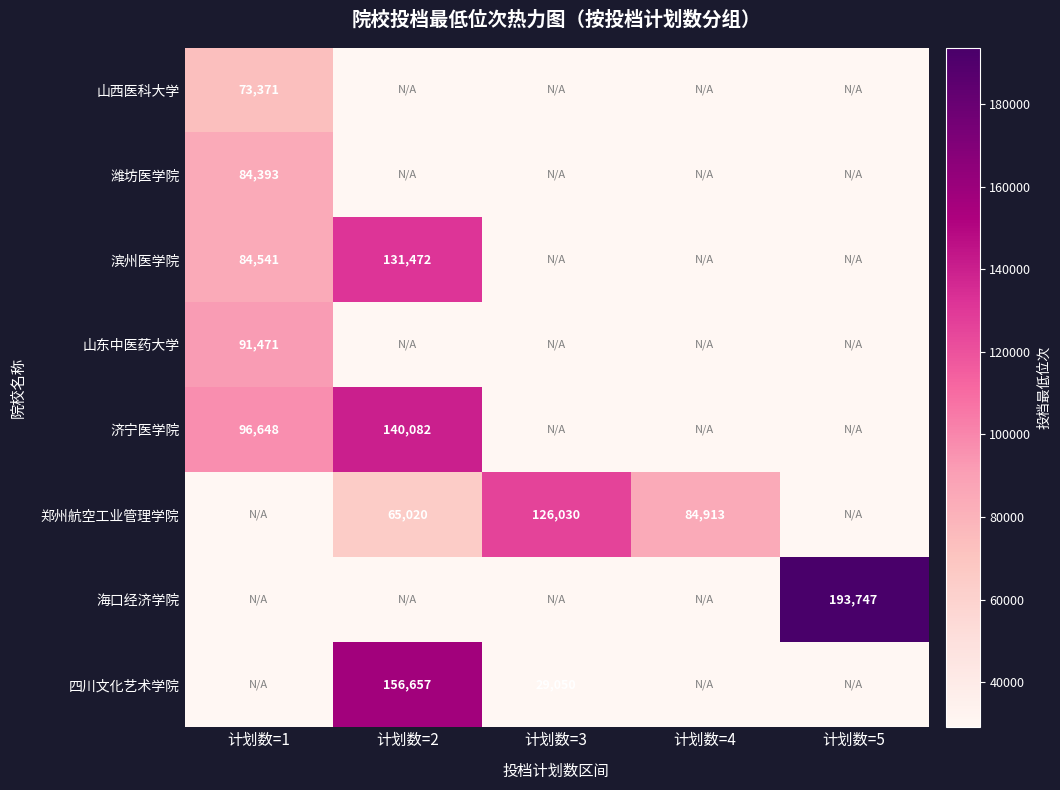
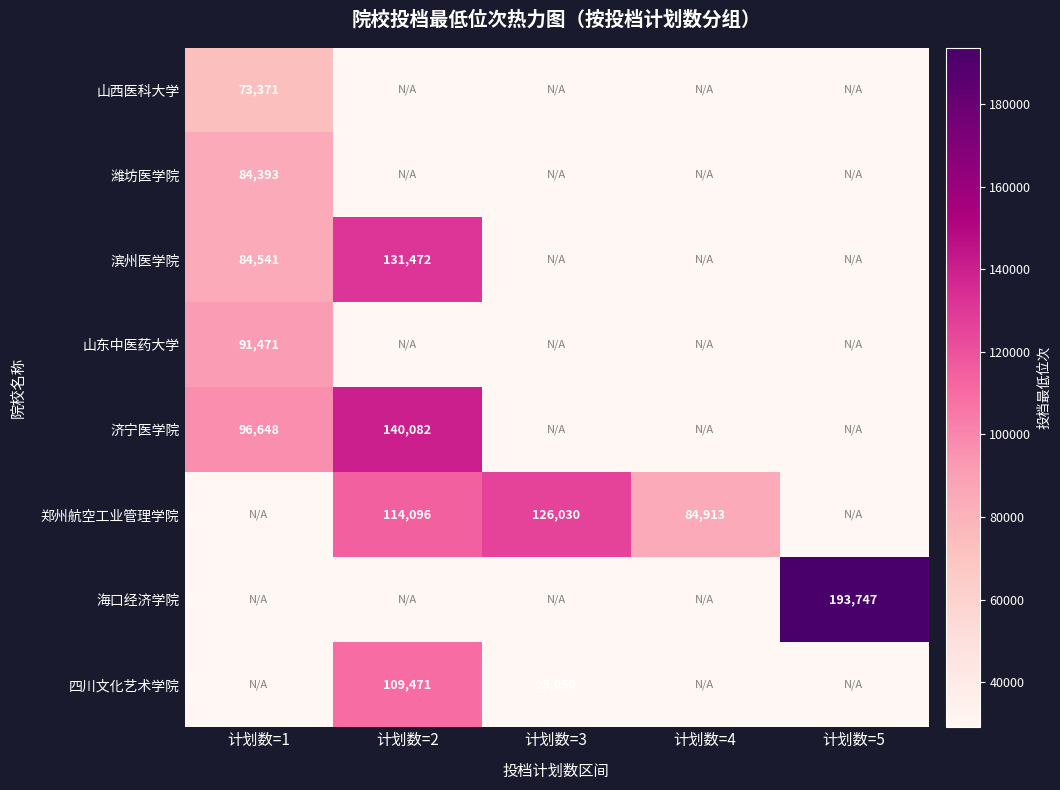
郑州航空工业管理学院, 计划数=2: 65,020 -> 114,096
四川文化艺术学院, 计划数=2: 156,657 -> 109,471
